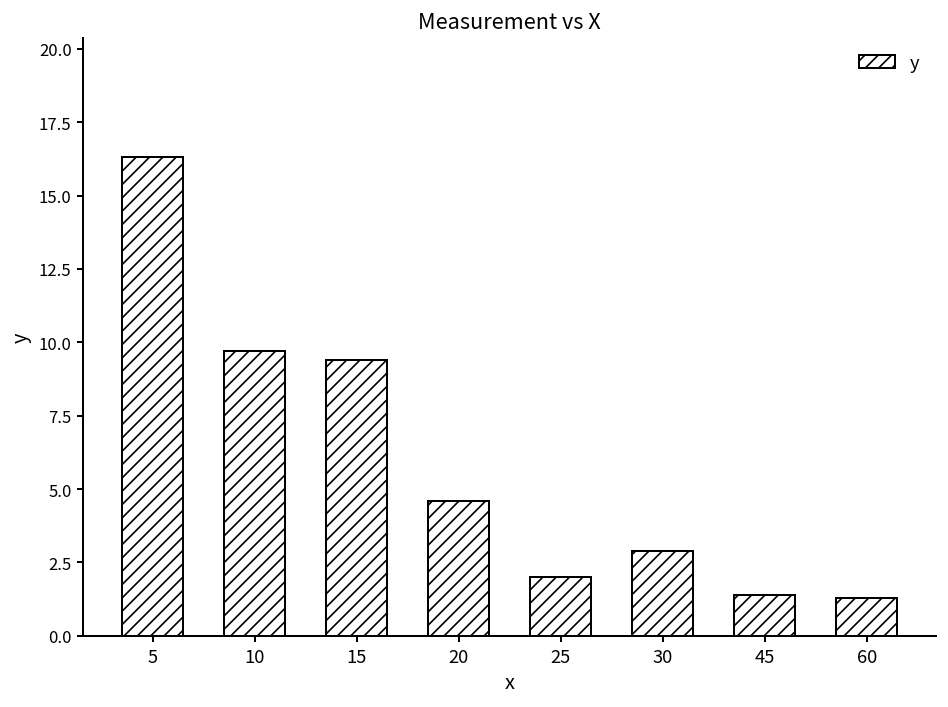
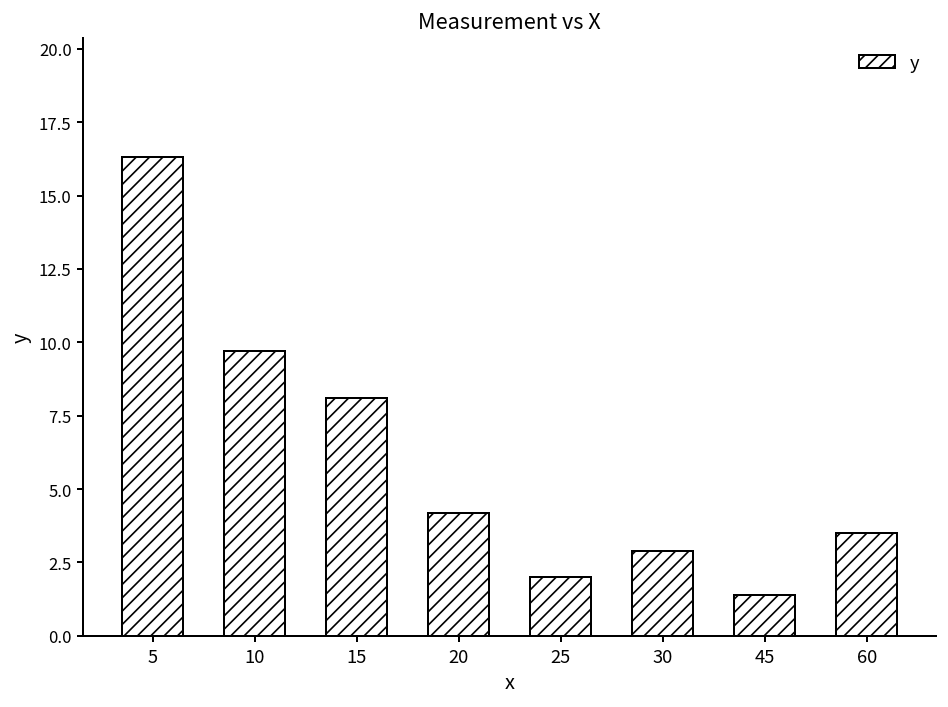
15: 9.4 -> 8.1
20: 4.6 -> 4.2
60: 1.3 -> 3.5
